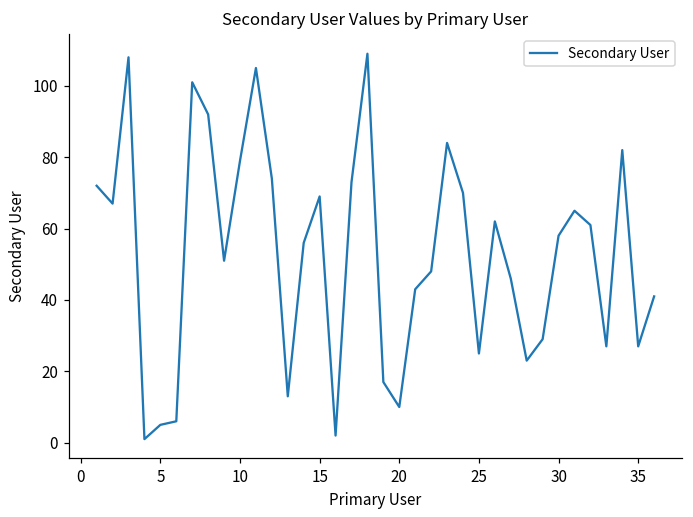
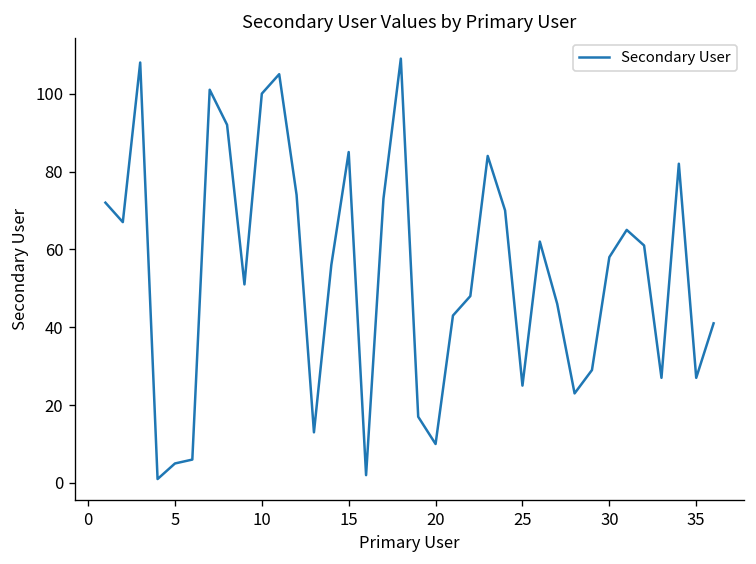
10: 79 -> 100
15: 69 -> 85
